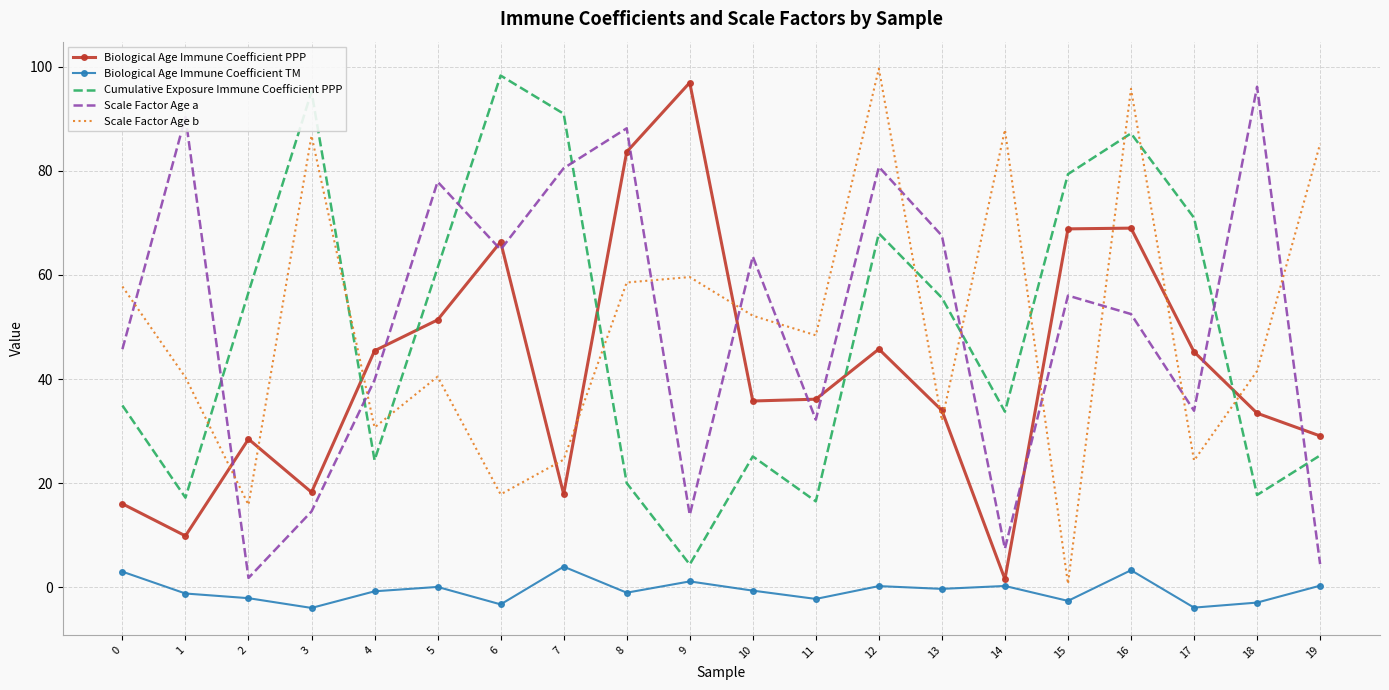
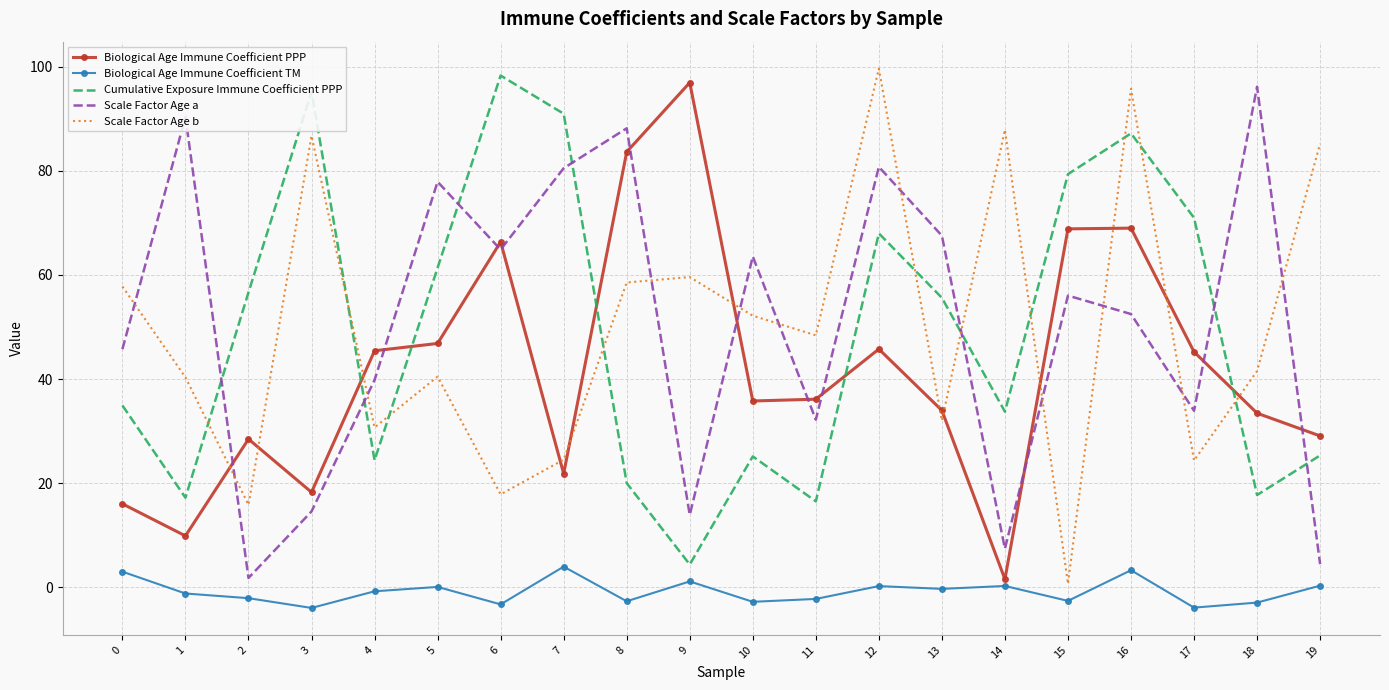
Biological Age Immune Coefficient PPP, 5: 51 -> 47
Biological Age Immune Coefficient PPP, 7: 18 -> 22
Biological Age Immune Coefficient TM, 8: -1 -> -3
Biological Age Immune Coefficient TM, 10: -1 -> -3
